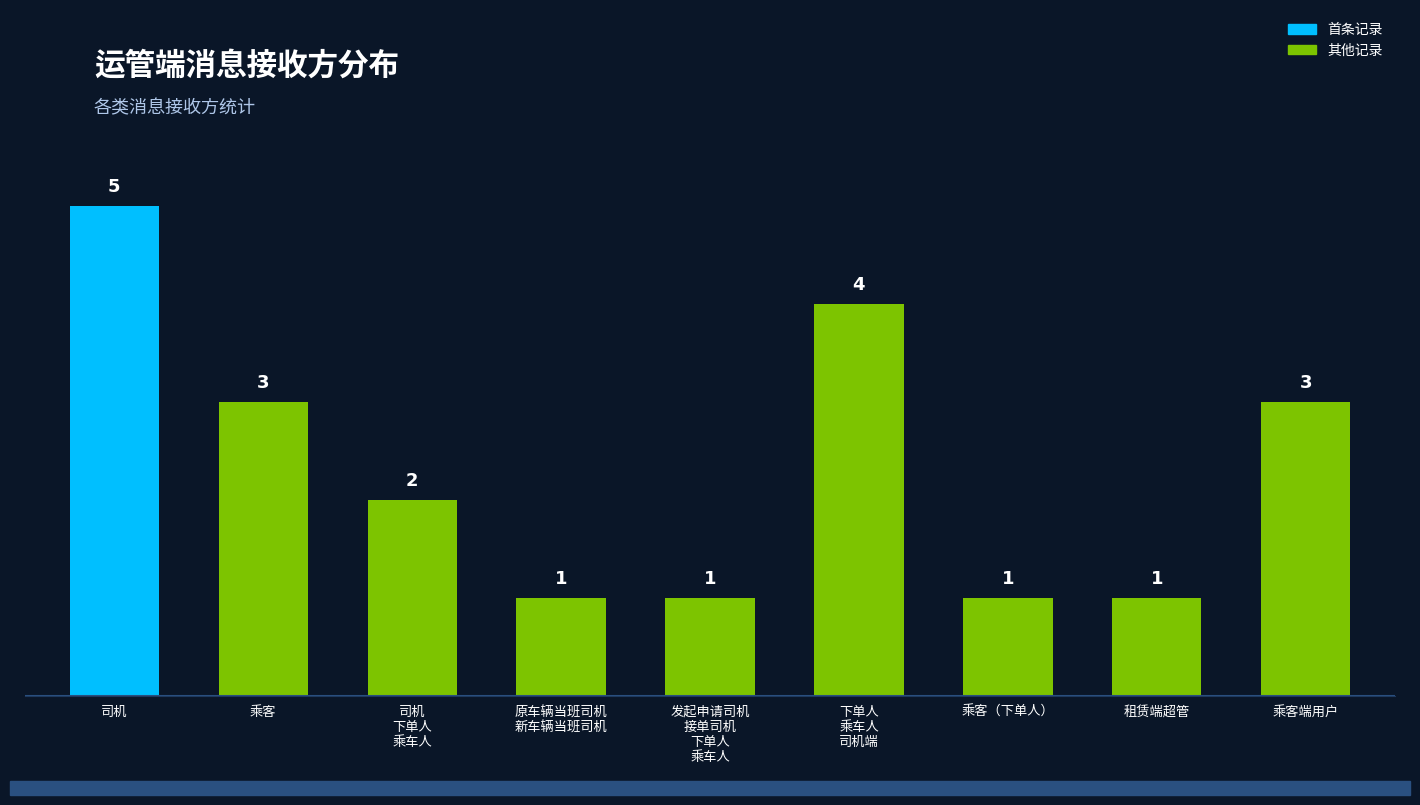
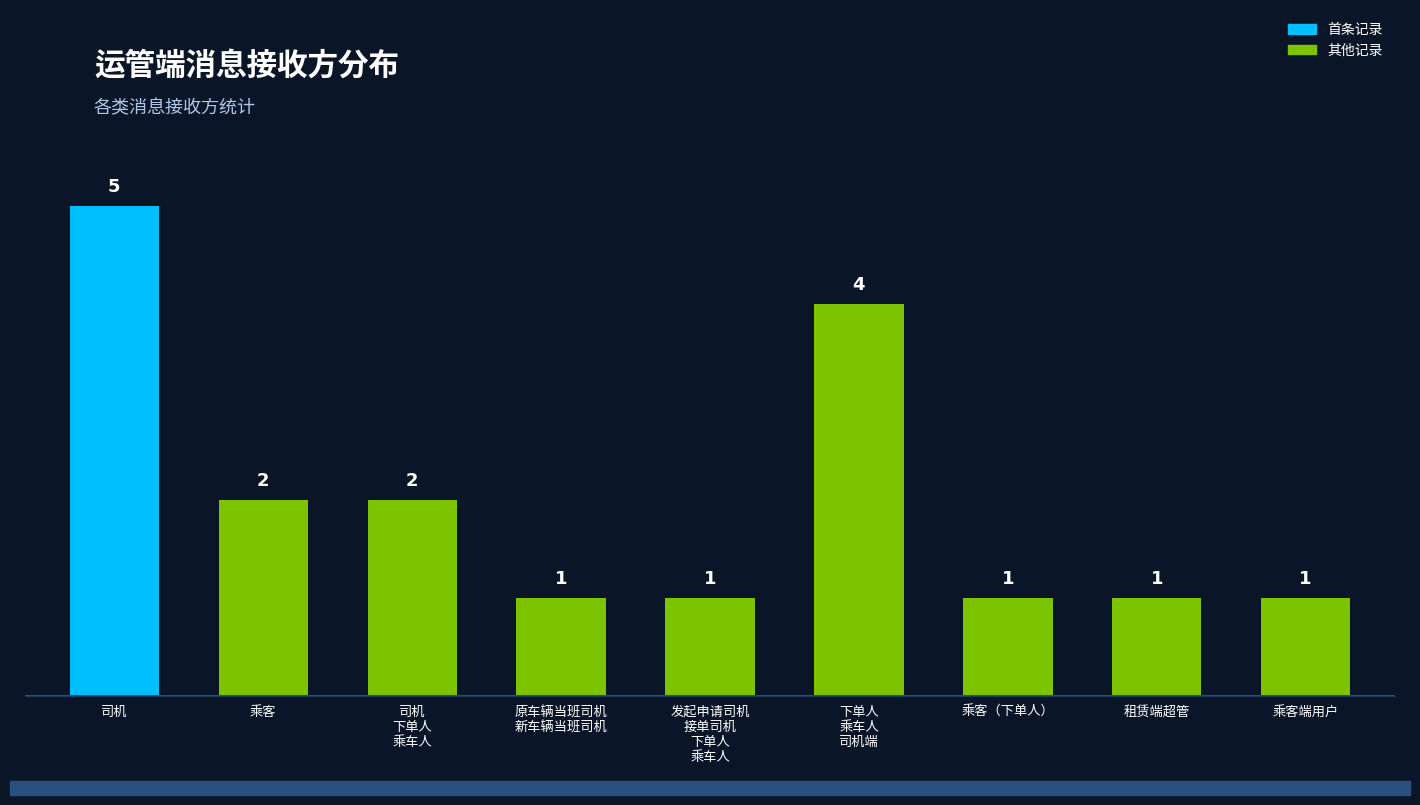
乘客: 3 -> 2
乘客端用户: 3 -> 1
